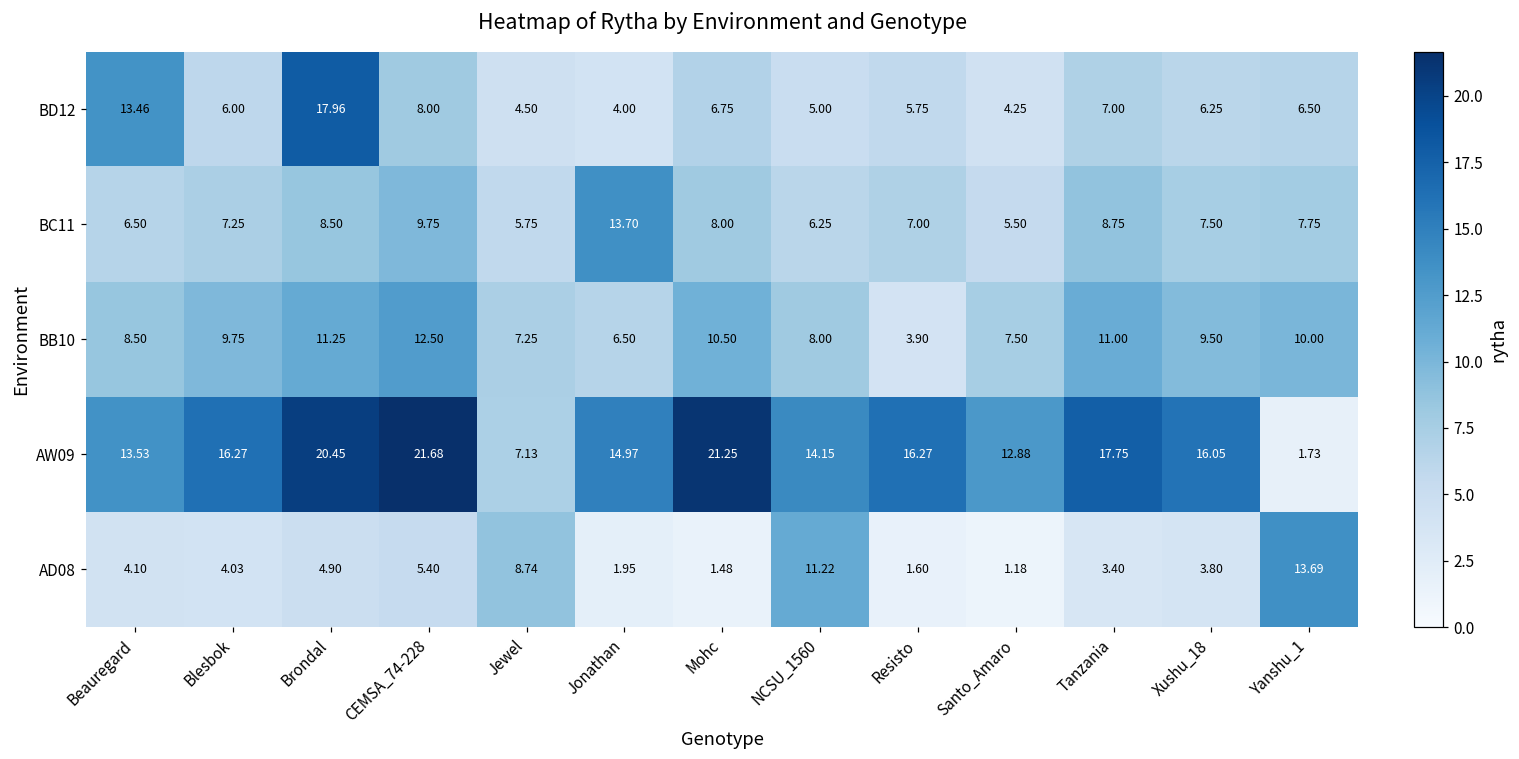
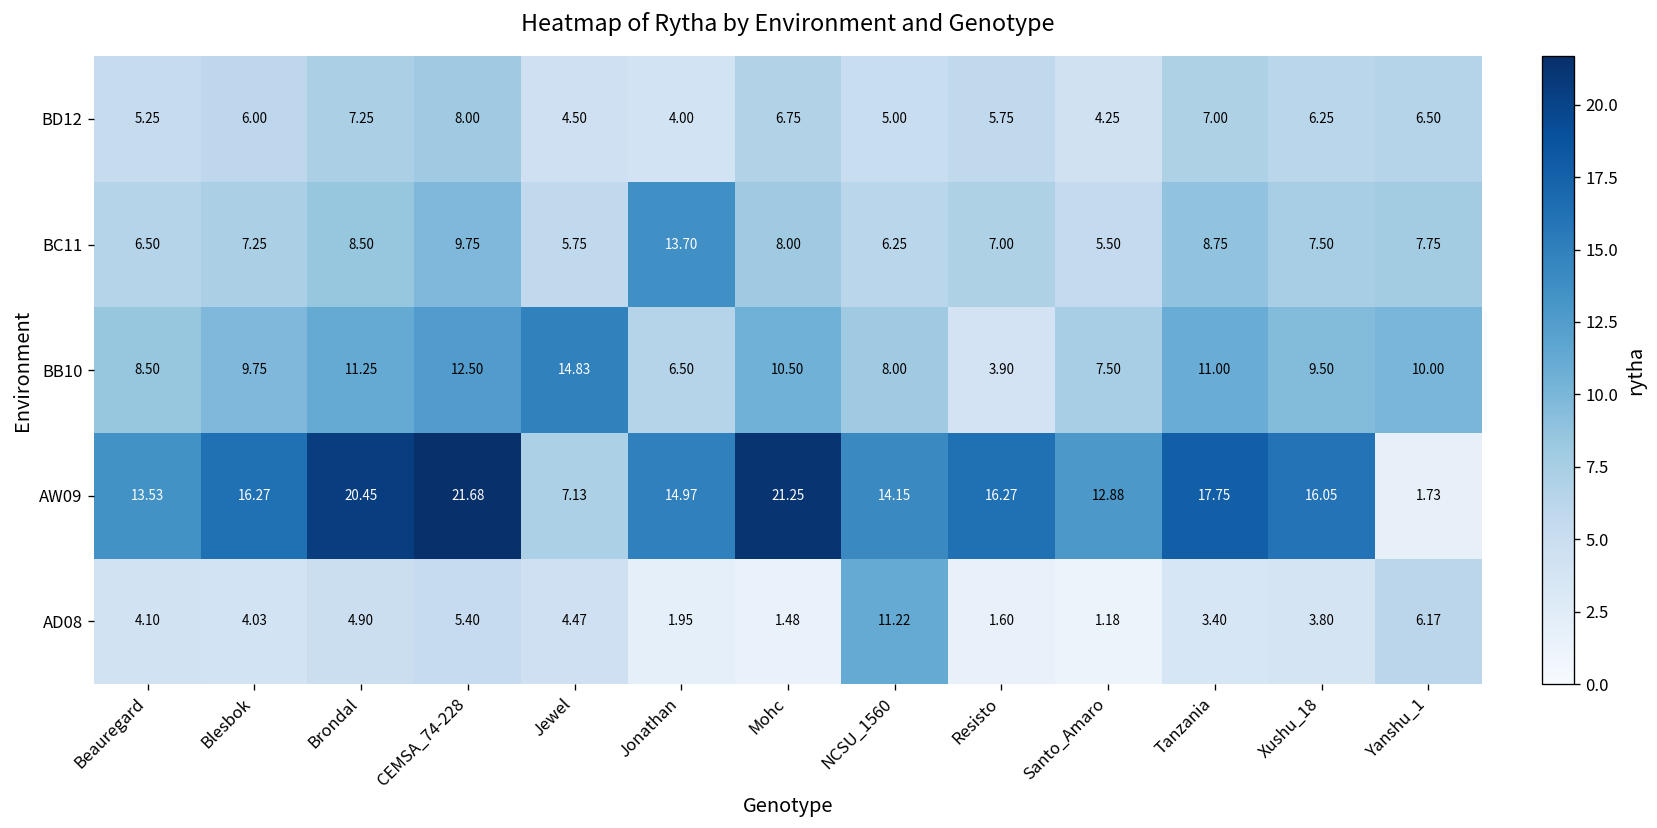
BD12, Beauregard: 13.46 -> 5.25
BD12, Brondal: 17.96 -> 7.25
BB10, Jewel: 7.25 -> 14.83
AD08, Jewel: 8.74 -> 4.47
AD08, Yanshu_1: 13.69 -> 6.17
